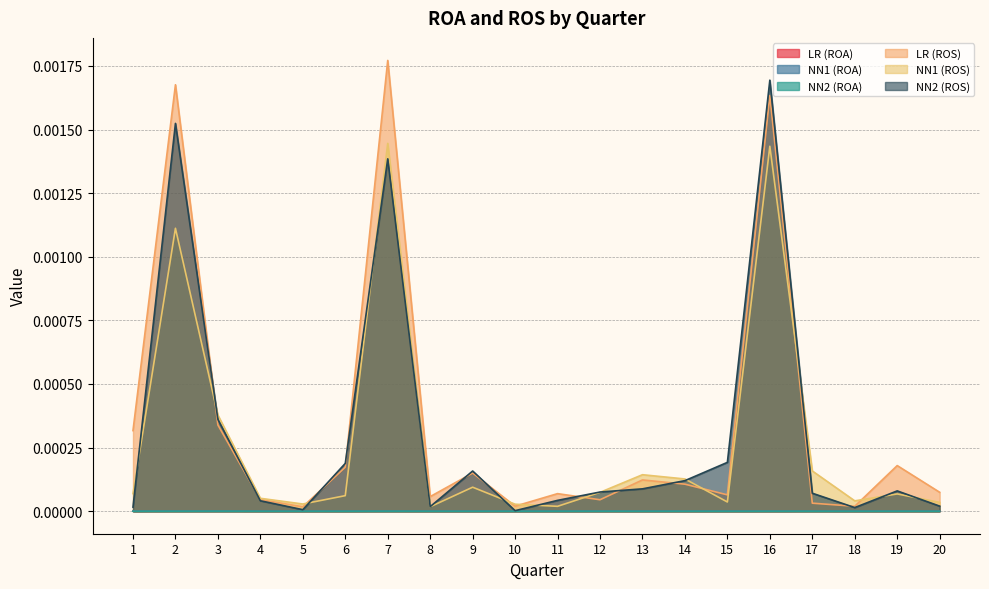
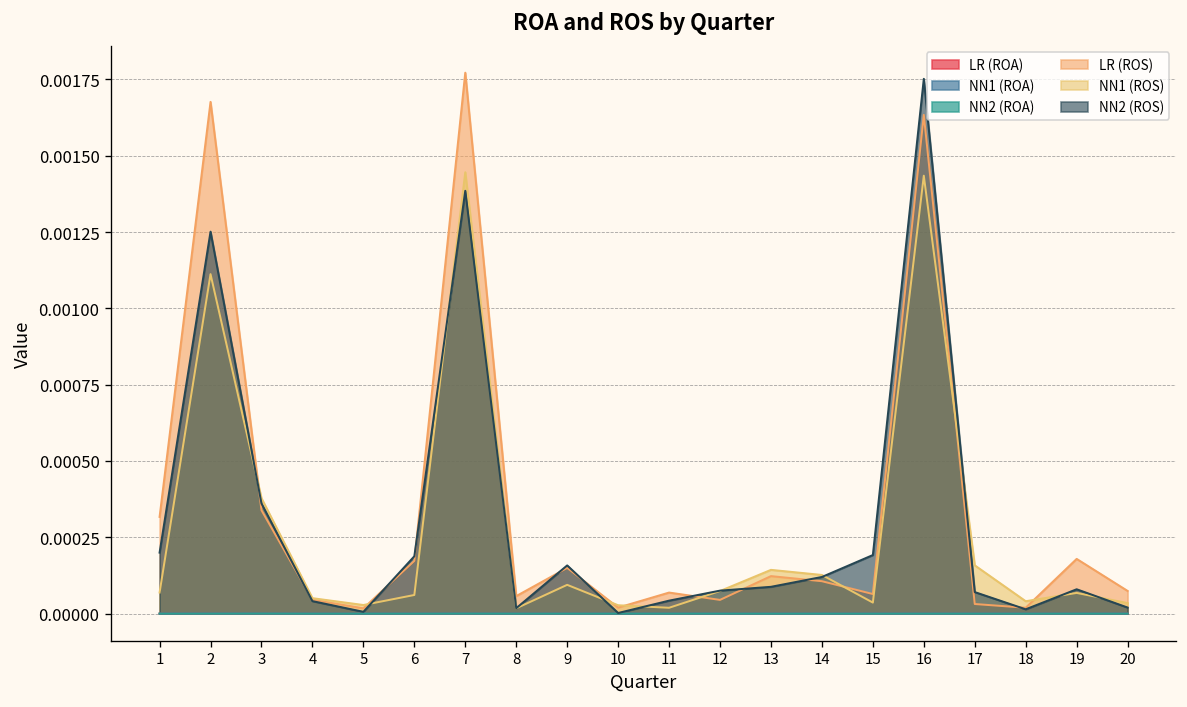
NN2 (ROS), 1: 0.00002 -> 0.00020
NN2 (ROS), 2: 0.00152 -> 0.00125
NN2 (ROS), 16: 0.00169 -> 0.00175
